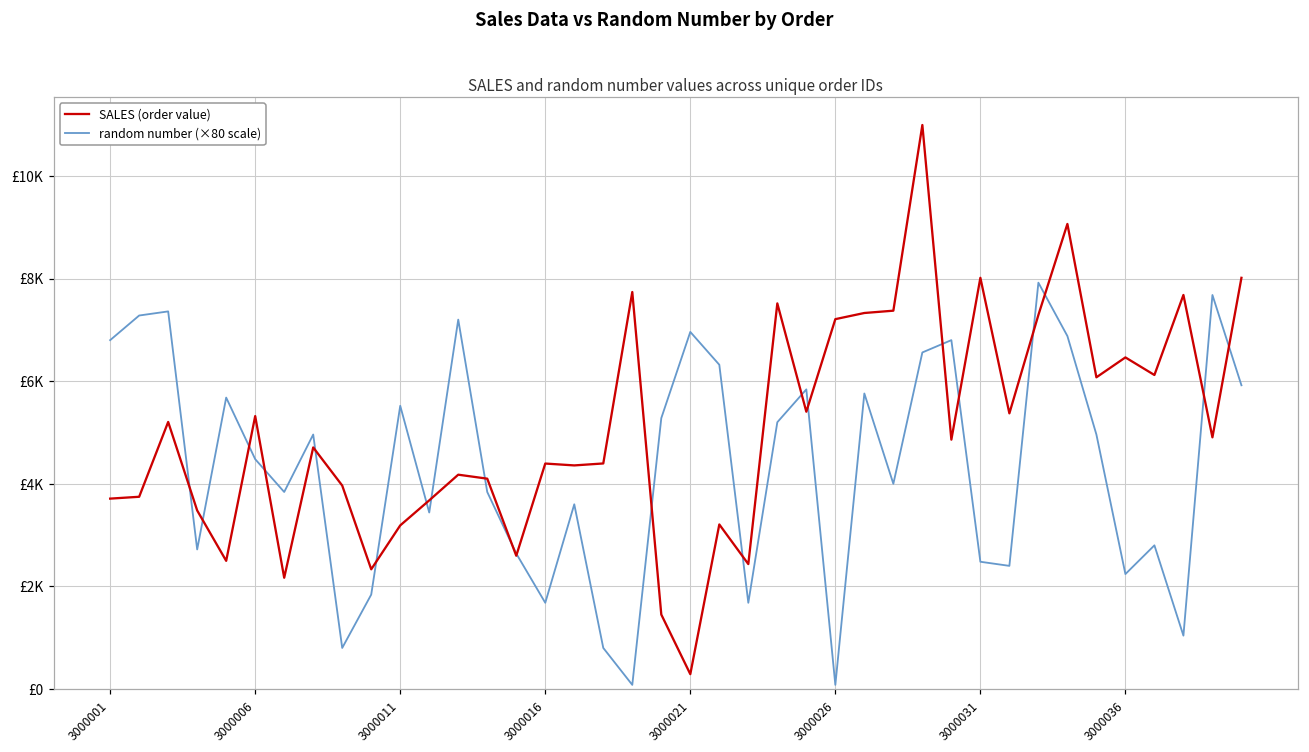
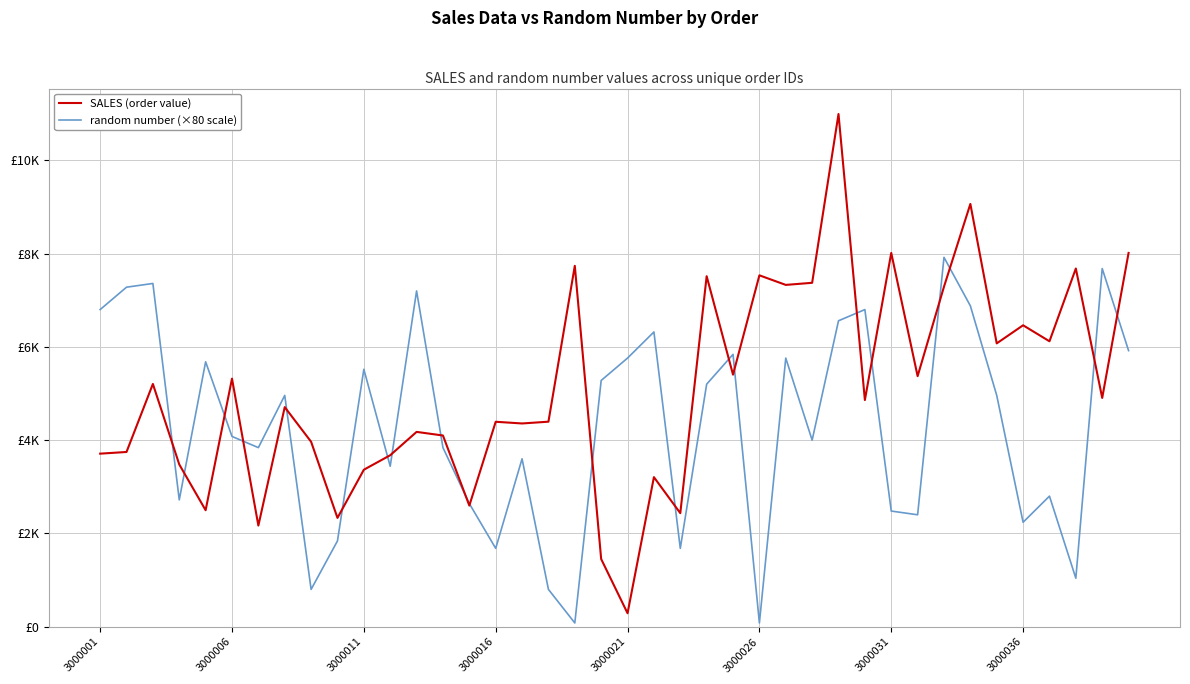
random number (×80 scale), 3000006: £4500 -> £4100
SALES (order value), 3000011: £3200 -> £3400
random number (×80 scale), 3000021: £7000 -> £5800
SALES (order value), 3000026: £7200 -> £7500
